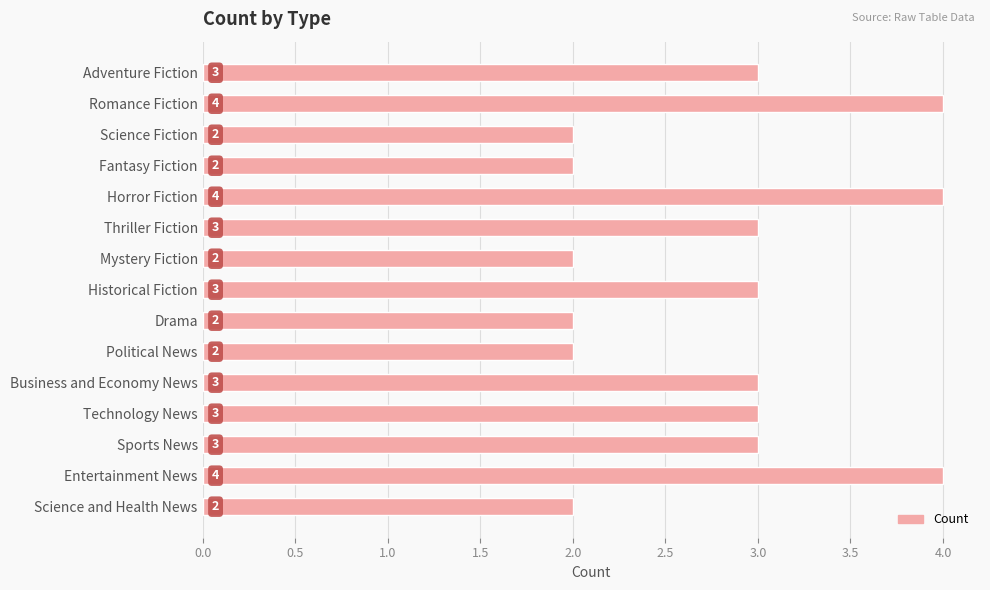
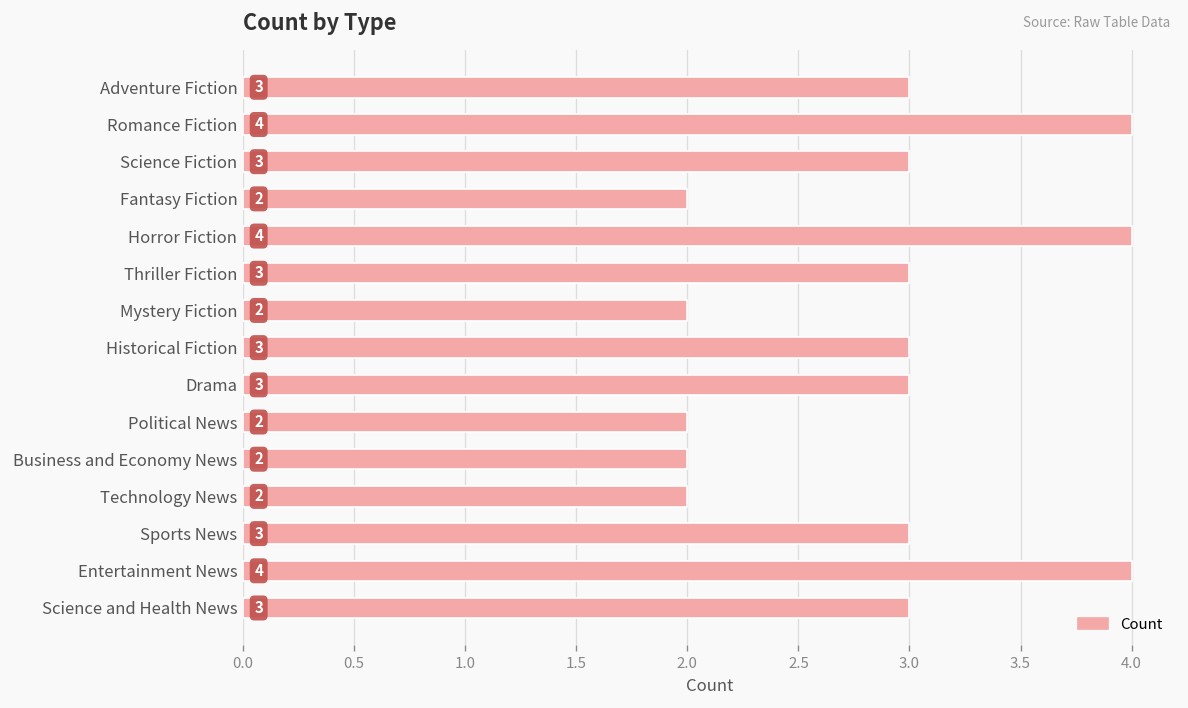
Science Fiction: 2 -> 3
Drama: 2 -> 3
Business and Economy News: 3 -> 2
Technology News: 3 -> 2
Science and Health News: 2 -> 3
